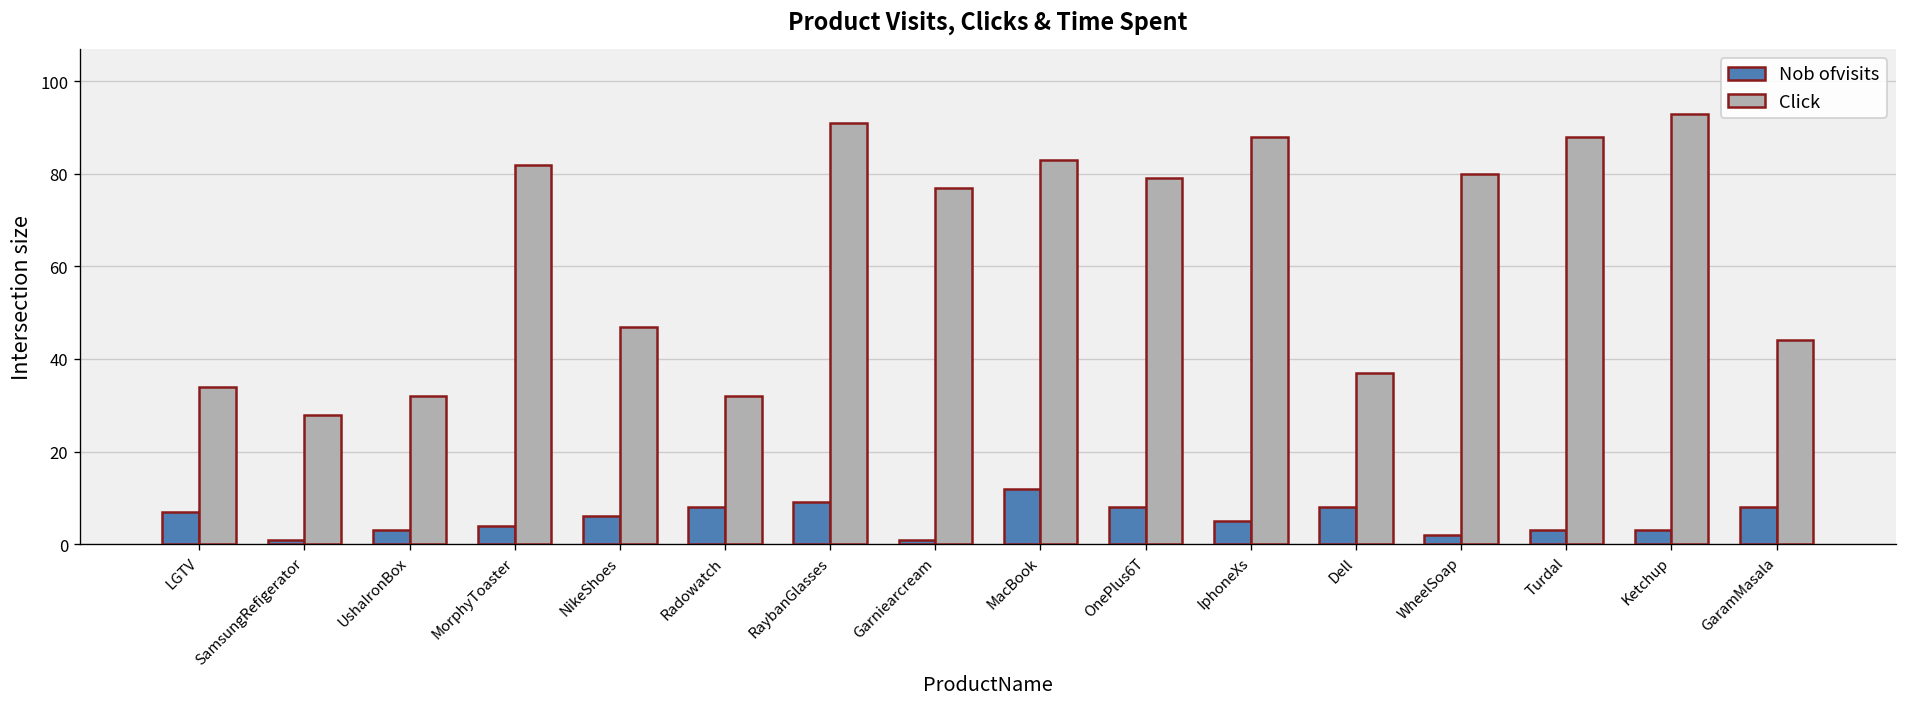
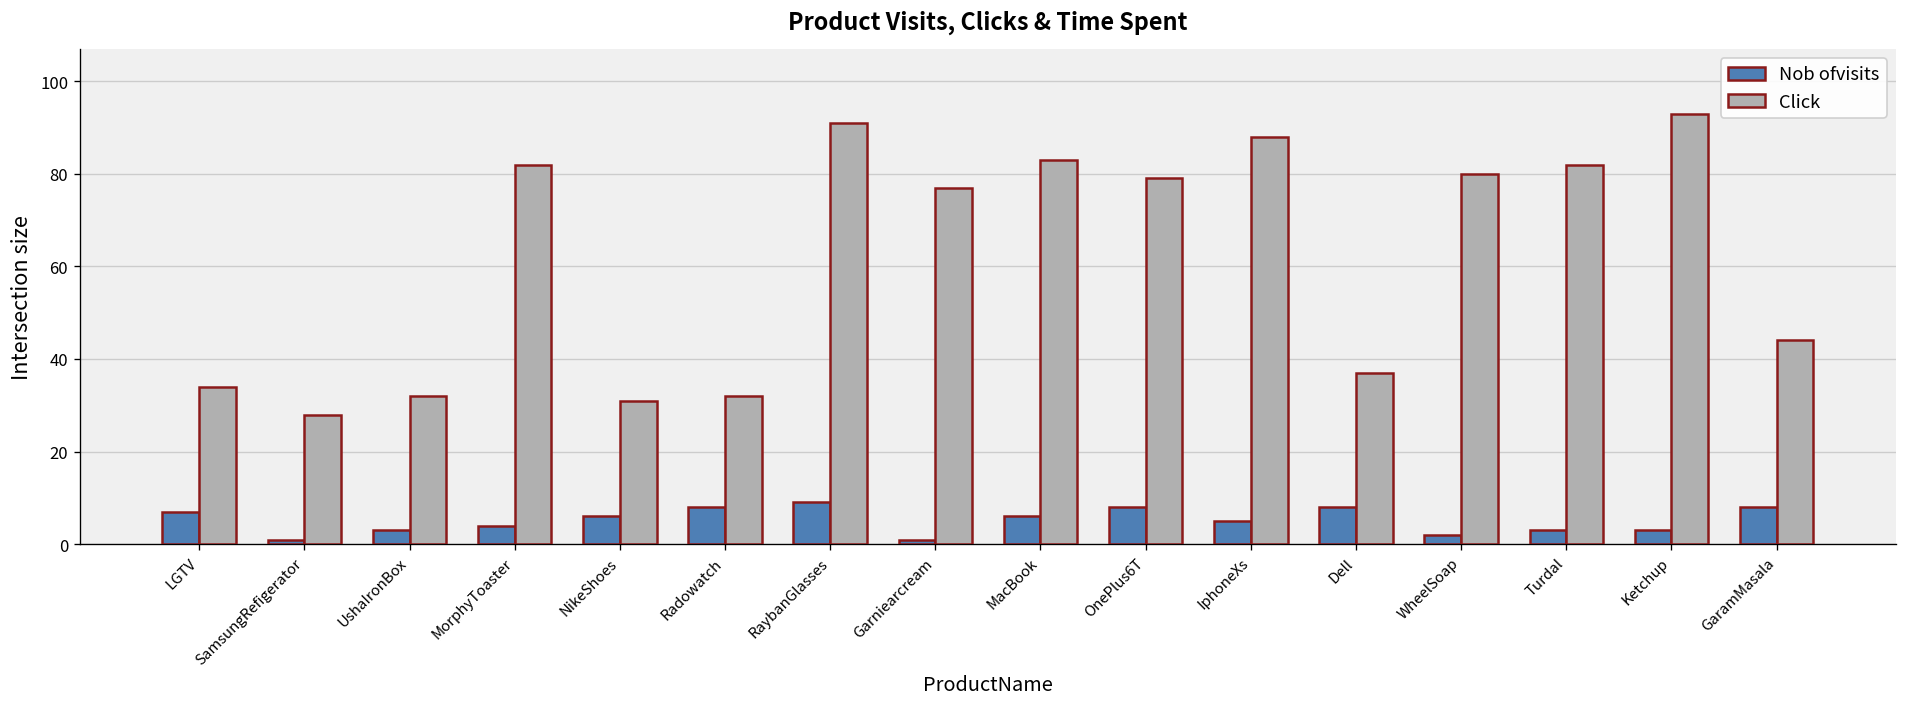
Click, NikeShoes: 47 -> 31
Nob ofvisits, MacBook: 12 -> 6
Click, Turdal: 88 -> 82
